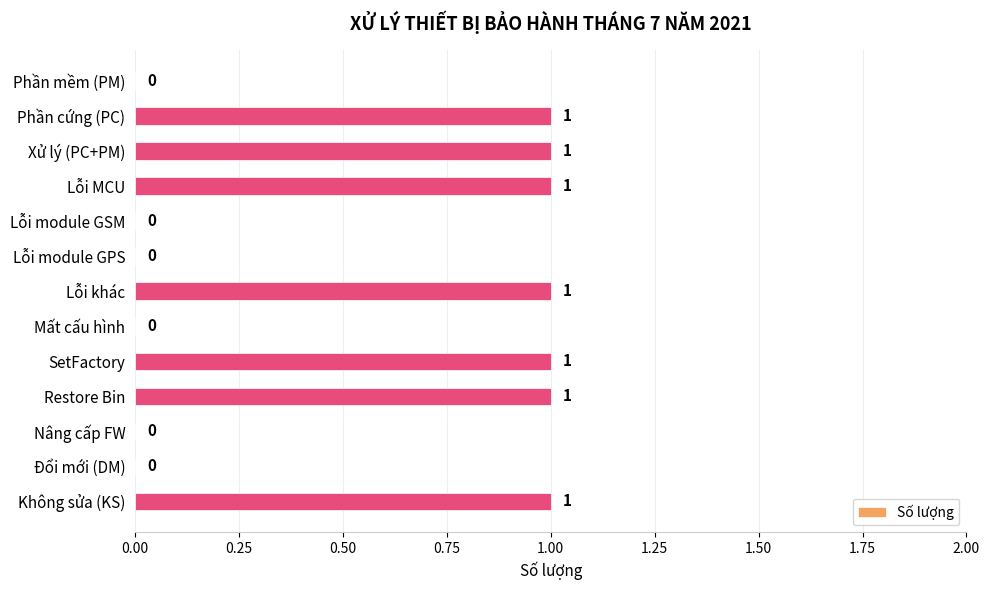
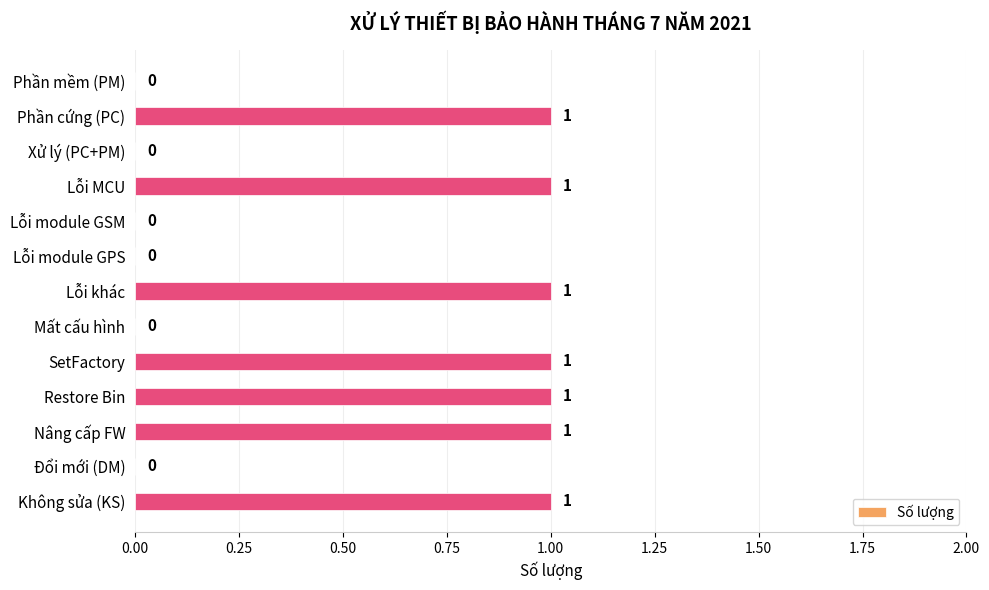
Xử lý (PC+PM): 1 -> 0
Nâng cấp FW: 0 -> 1
